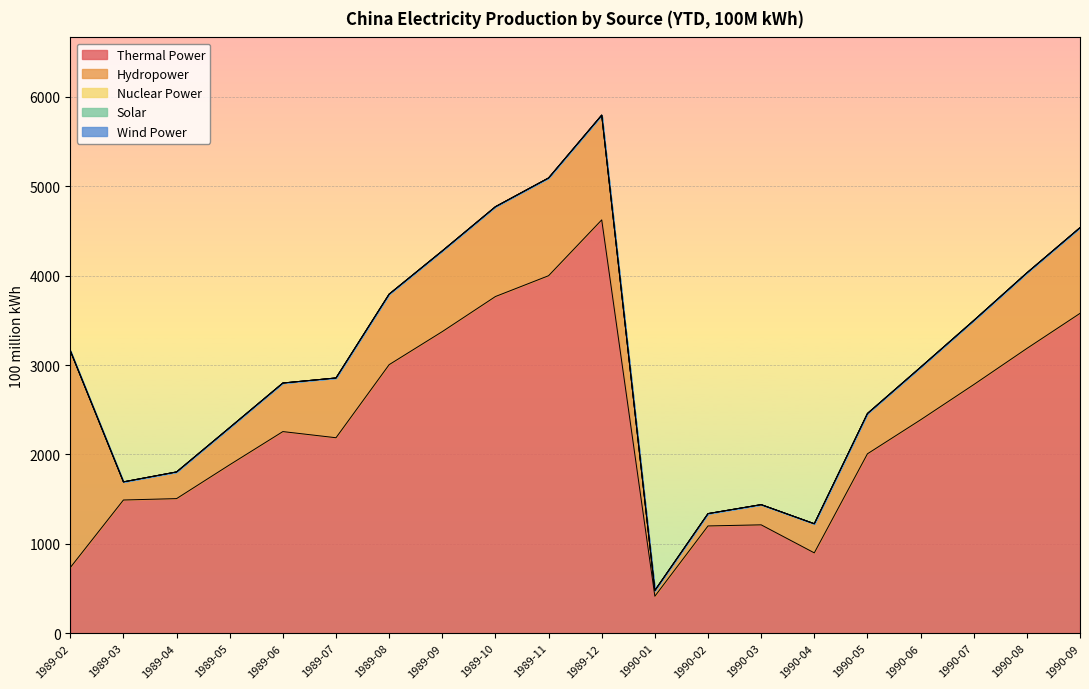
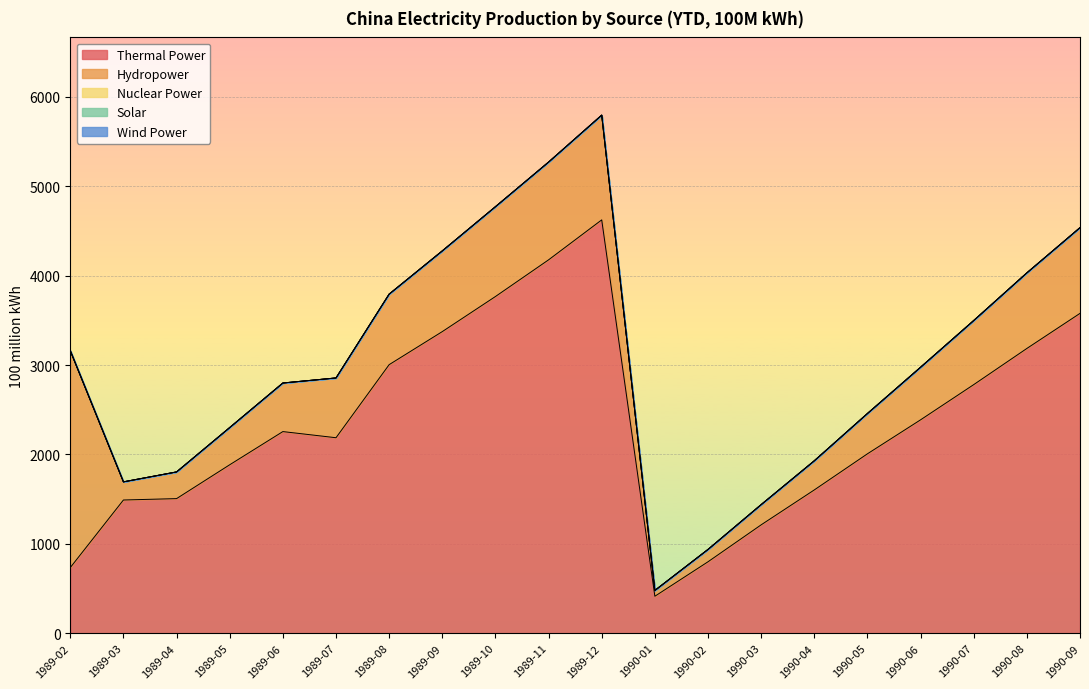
Thermal Power, 1989-11: 4000 -> 4200
Thermal Power, 1990-02: 1200 -> 800
Thermal Power, 1990-04: 900 -> 1600
